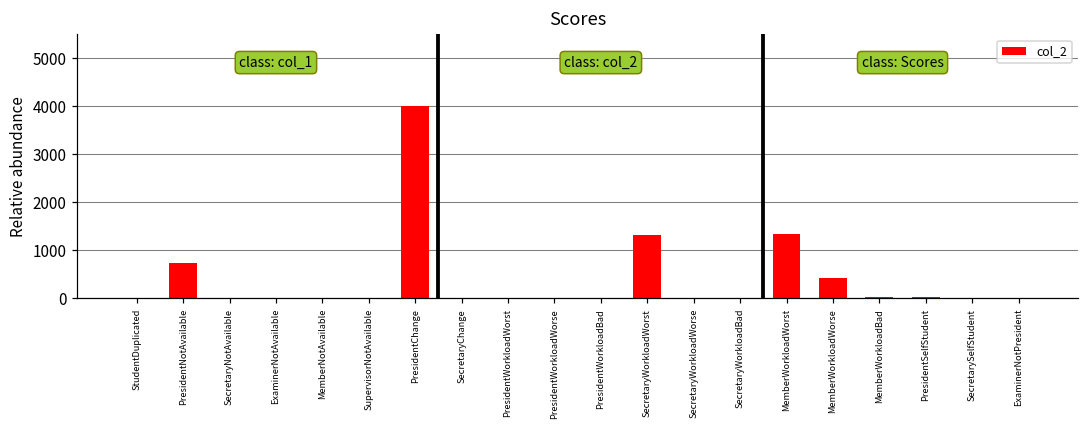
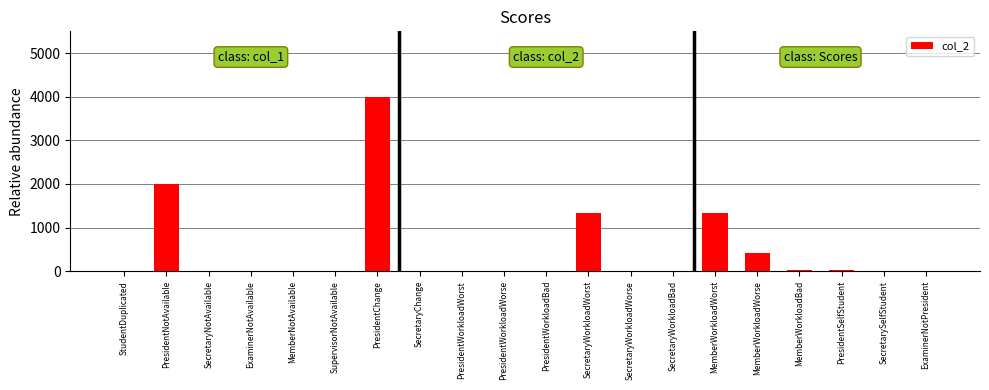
PresidentNotAvailable: 700 -> 2000
